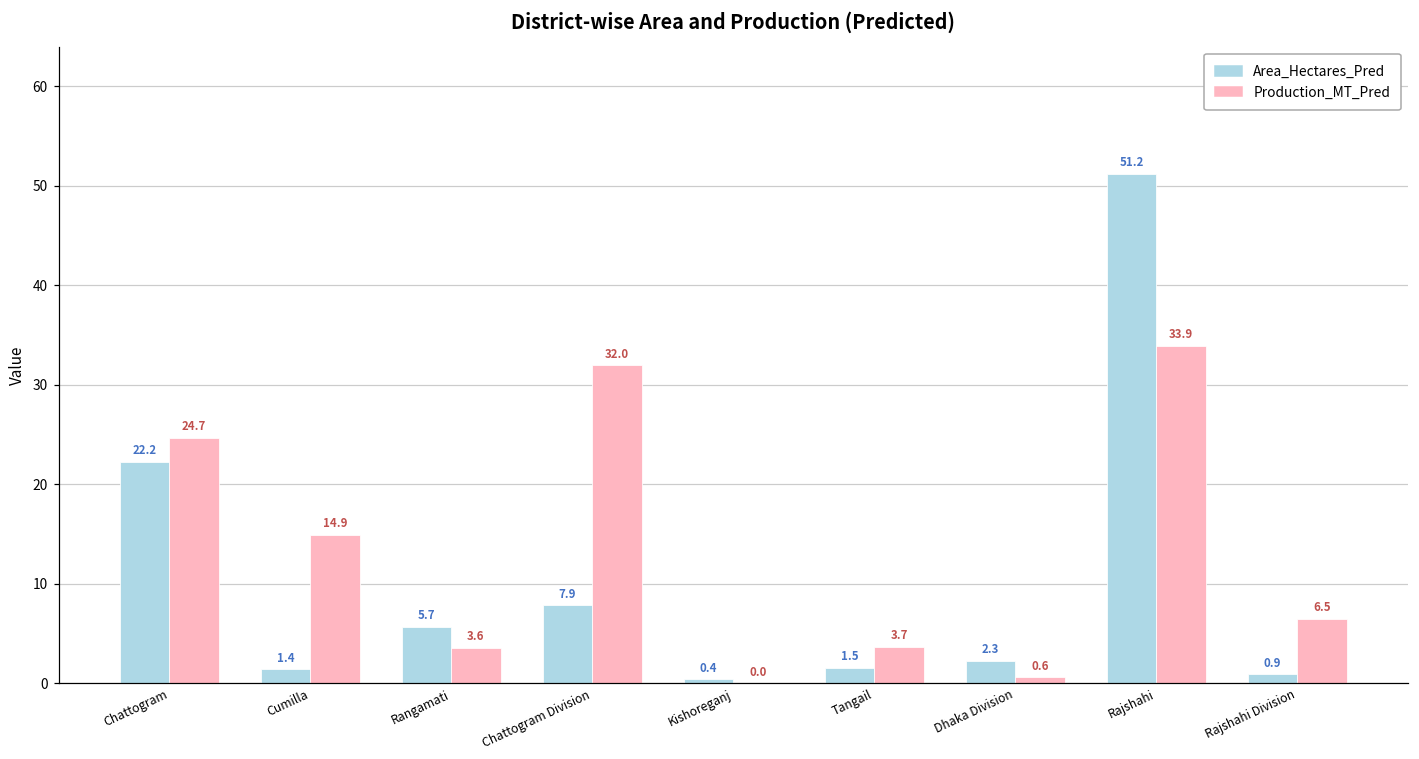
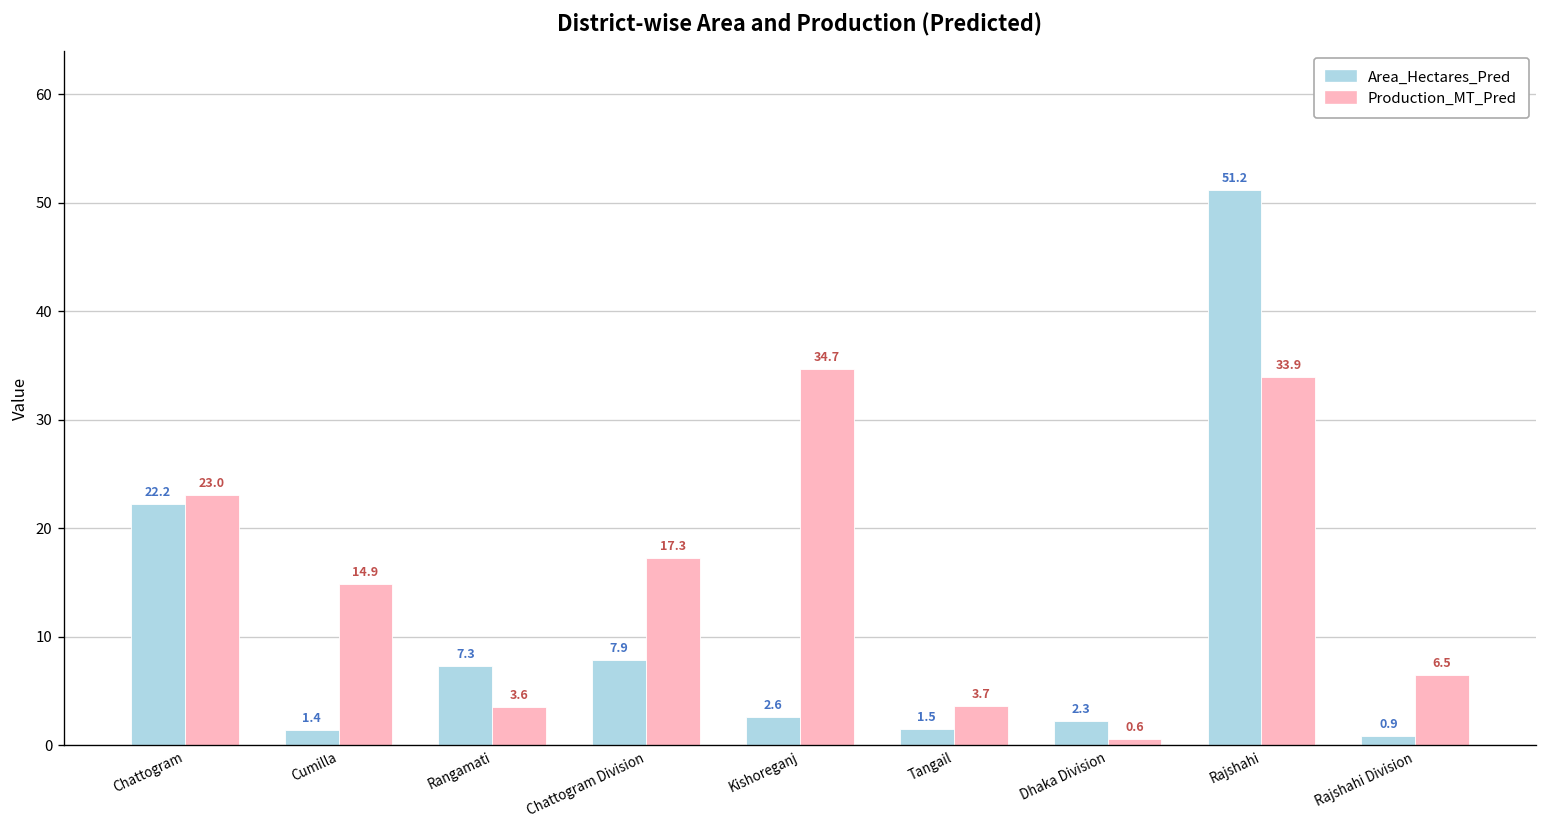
Production_MT_Pred, Chattogram: 24.7 -> 23.0
Area_Hectares_Pred, Rangamati: 5.7 -> 7.3
Production_MT_Pred, Chattogram Division: 32.0 -> 17.3
Area_Hectares_Pred, Kishoreganj: 0.4 -> 2.6
Production_MT_Pred, Kishoreganj: 0.0 -> 34.7
